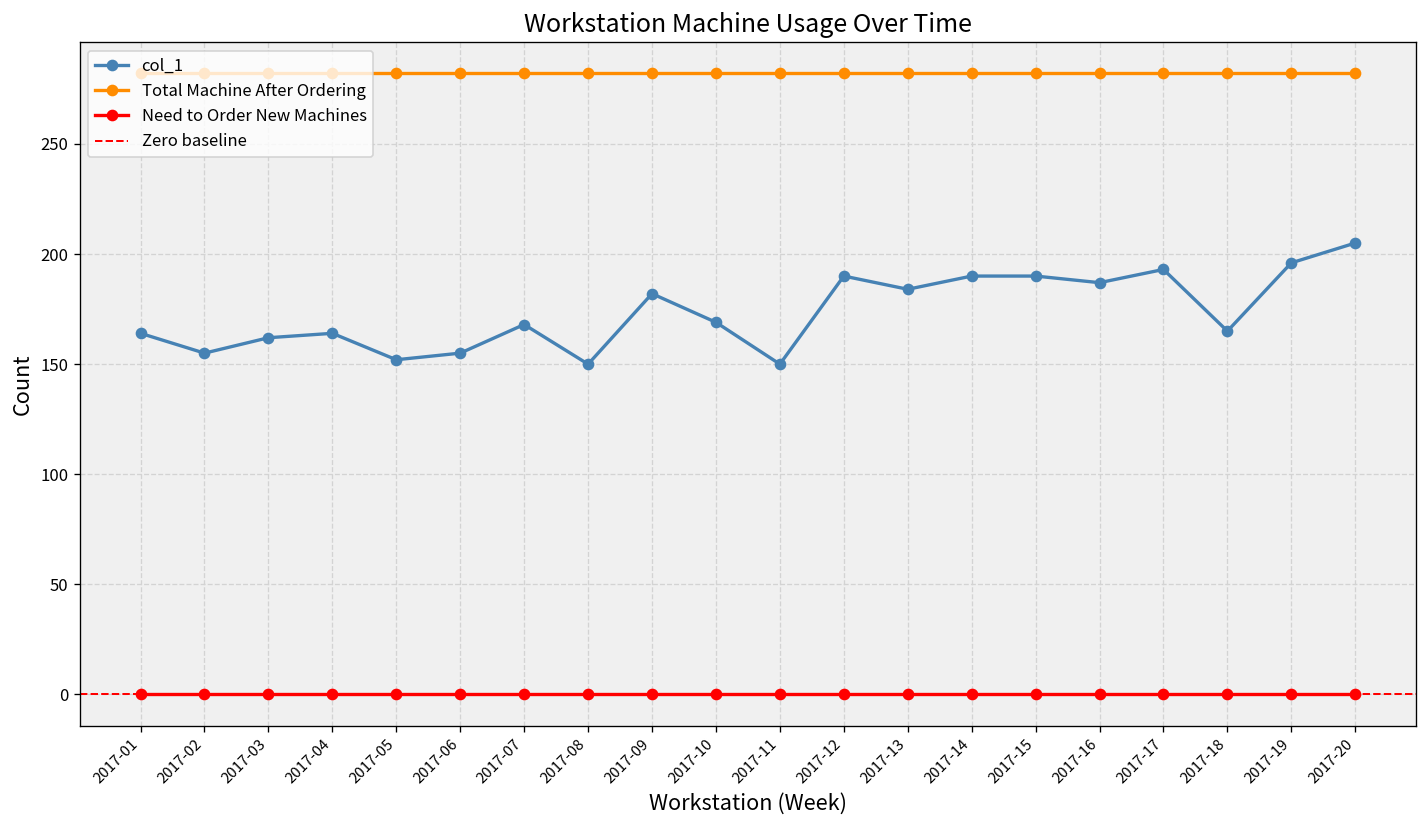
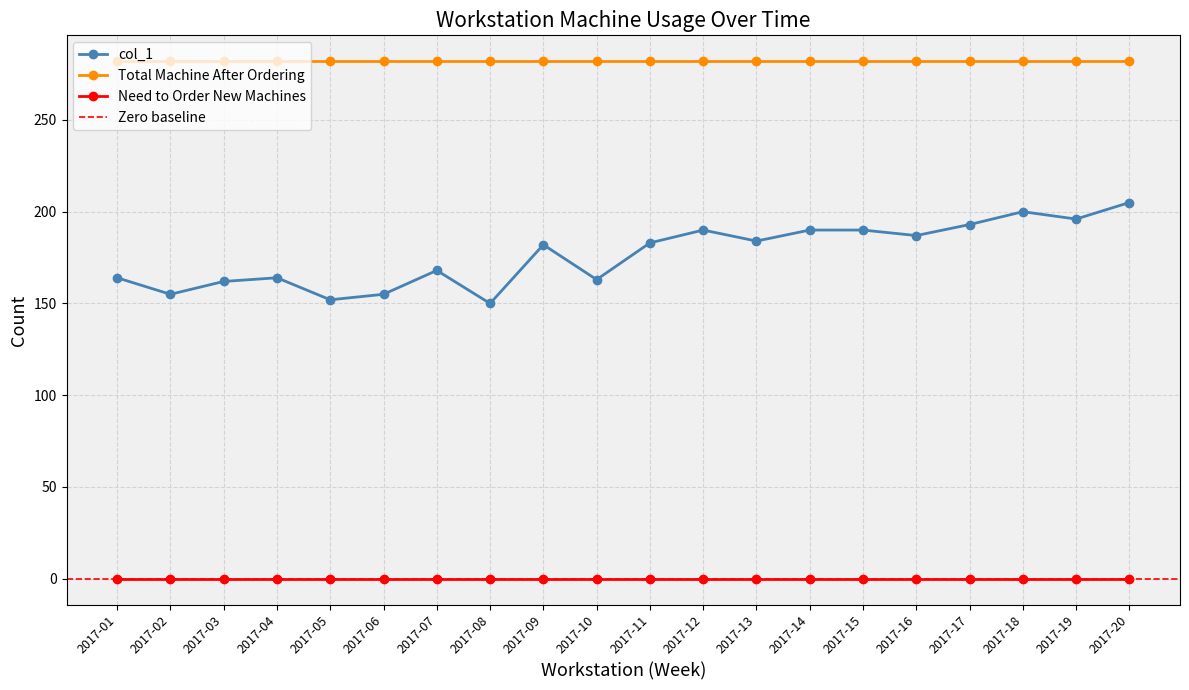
col_1, 2017-10: 169 -> 163
col_1, 2017-11: 150 -> 183
col_1, 2017-18: 165 -> 200
